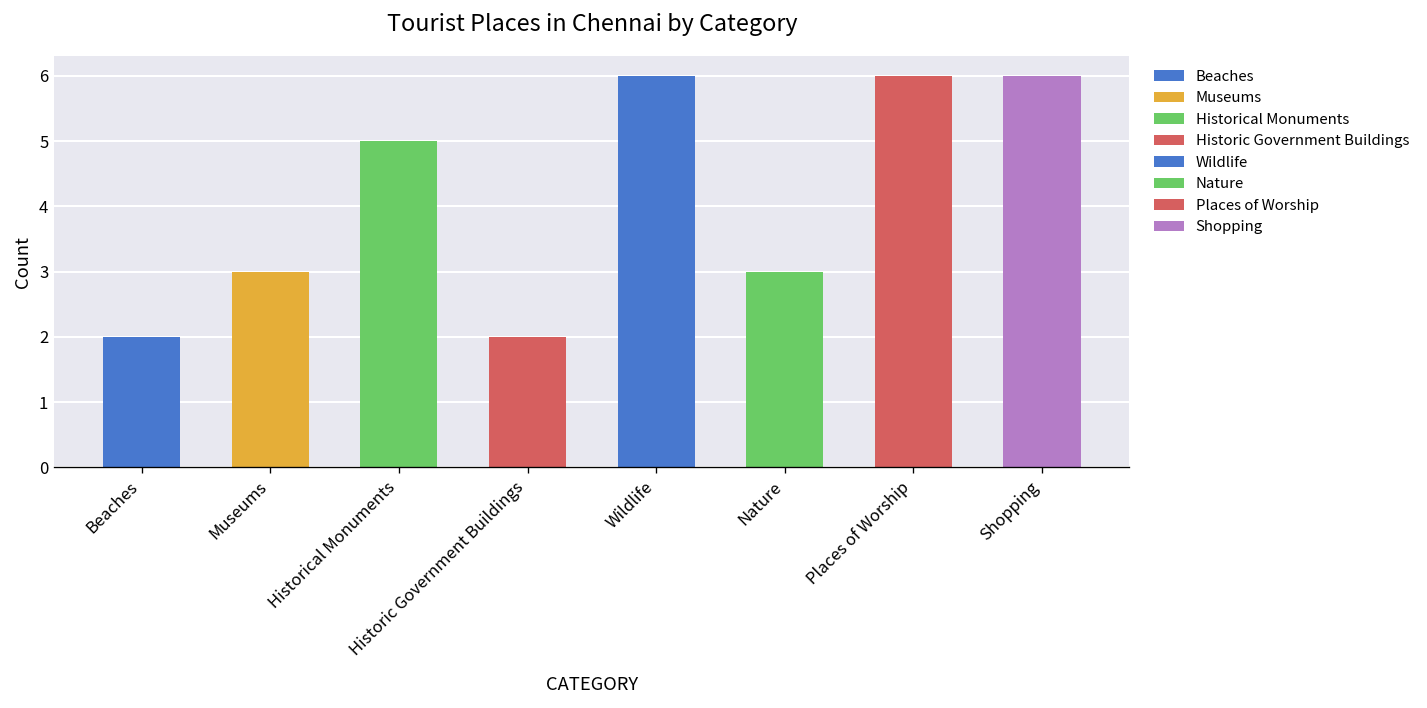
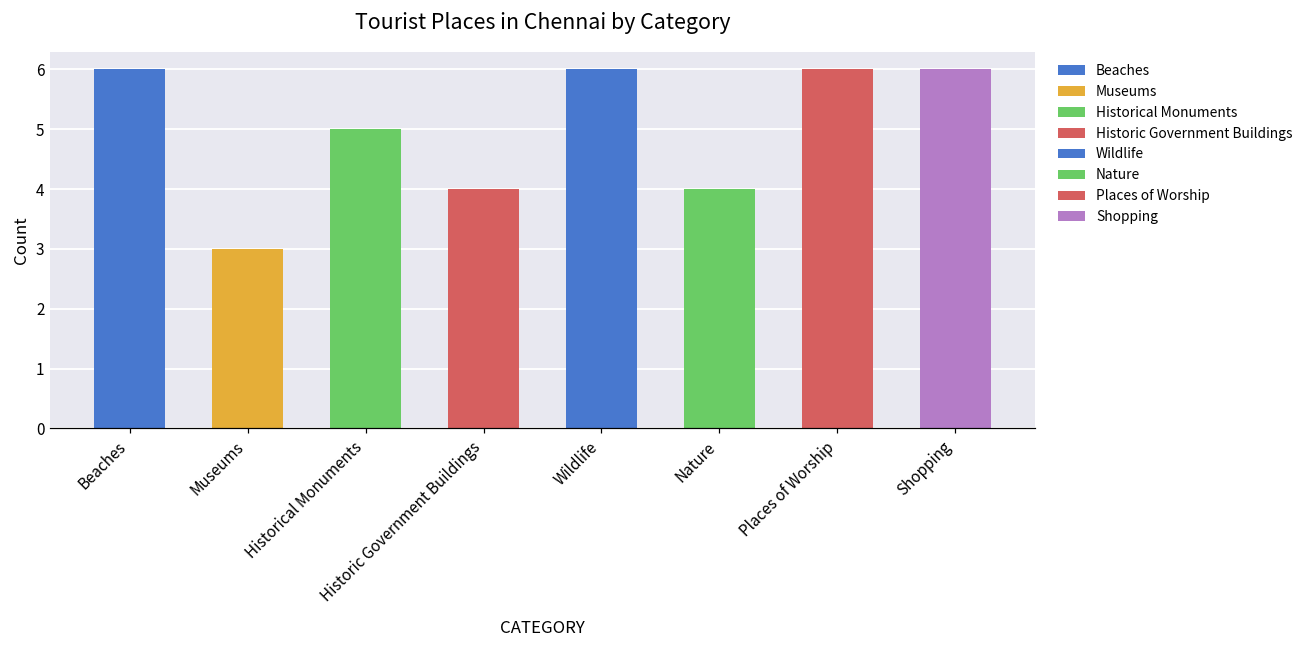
Beaches: 2 -> 6
Historic Government Buildings: 2 -> 4
Nature: 3 -> 4
